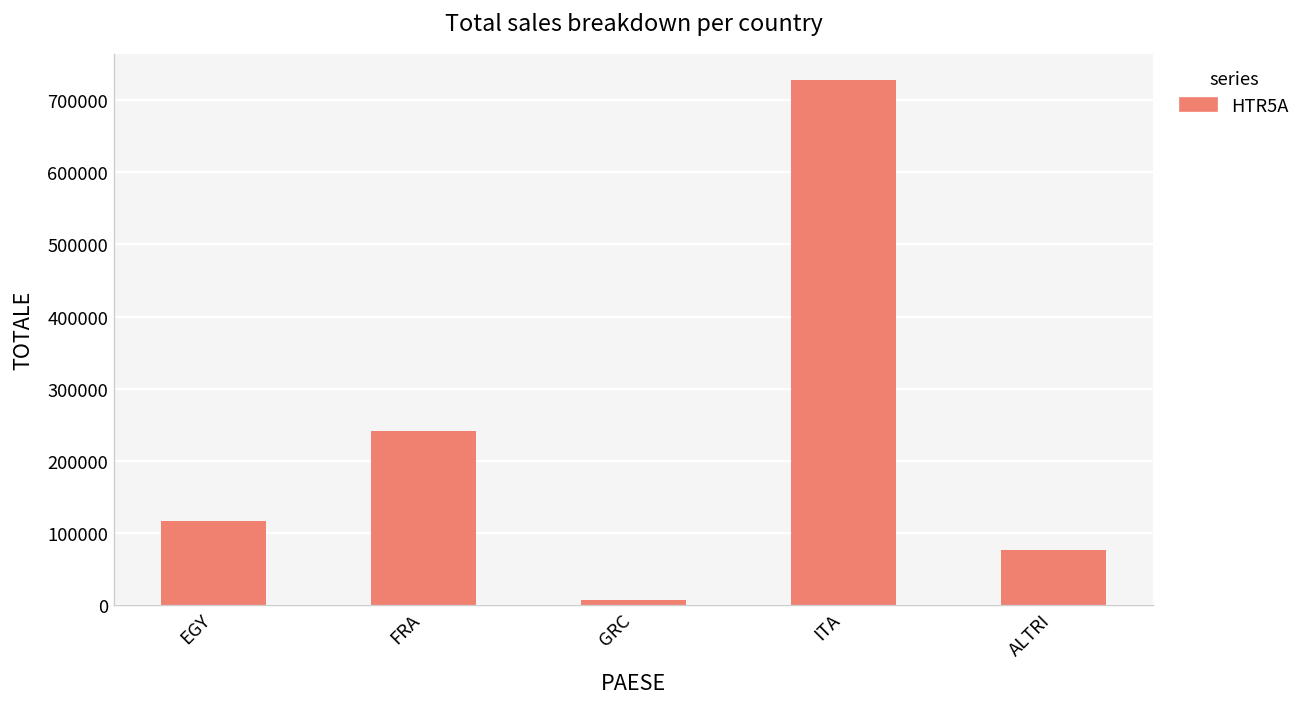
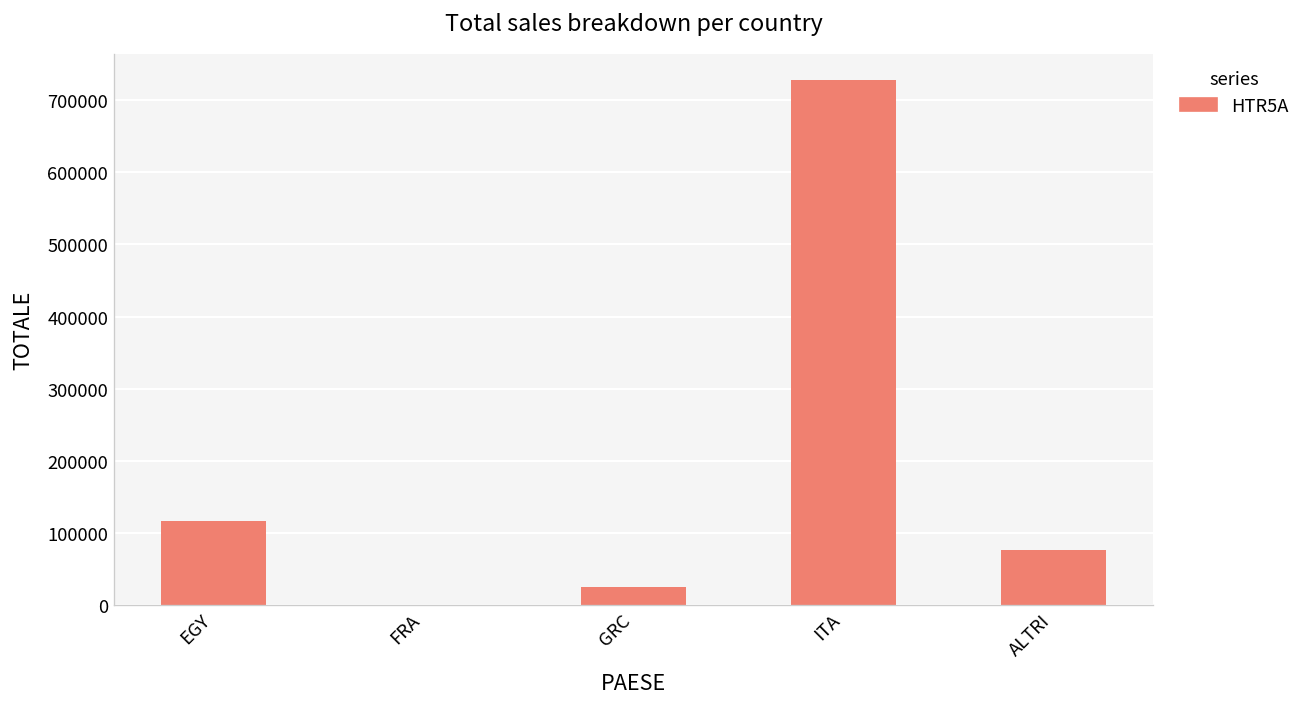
FRA: 240000 -> 0
GRC: 10000 -> 20000
